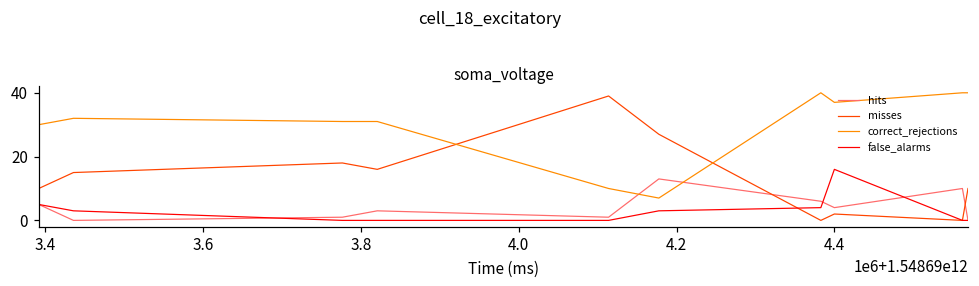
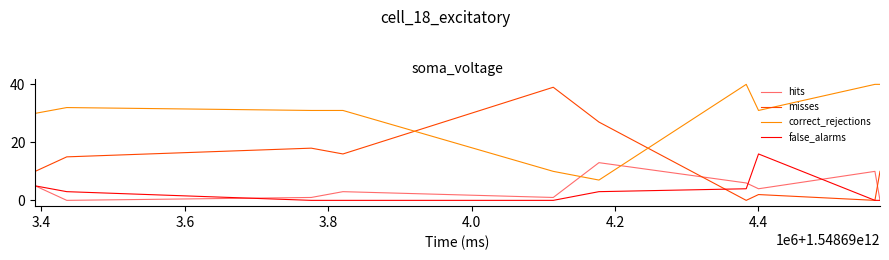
correct_rejections, 4.4: 37 -> 31
